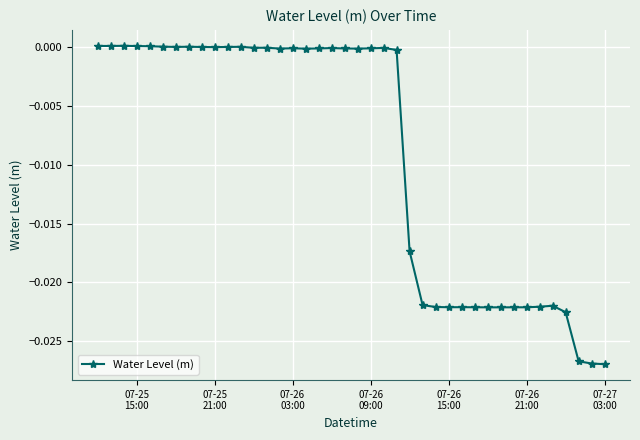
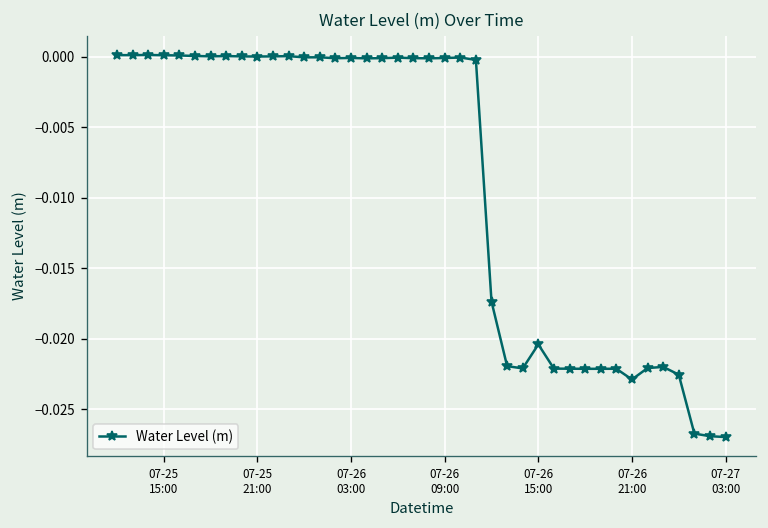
07-26 15:00: -0.0221 -> -0.0204
07-26 21:00: -0.0221 -> -0.0229
